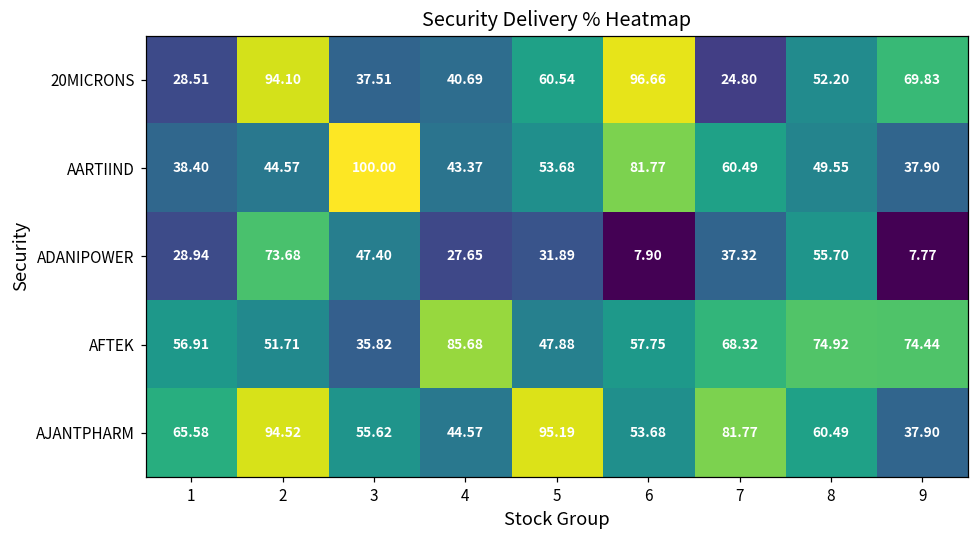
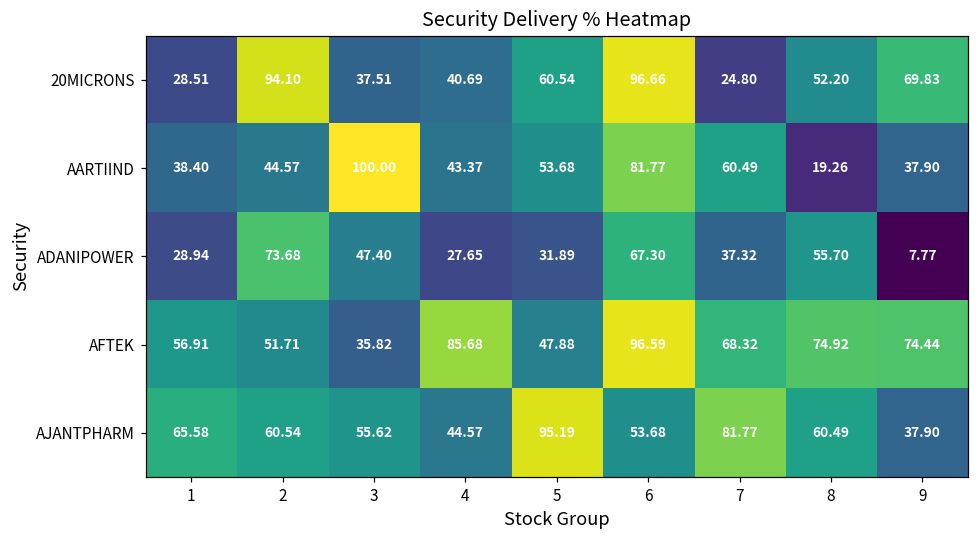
AARTIIND, 8: 49.55 -> 19.26
ADANIPOWER, 6: 7.90 -> 67.30
AFTEK, 6: 57.75 -> 96.59
AJANTPHARM, 2: 94.52 -> 60.54
